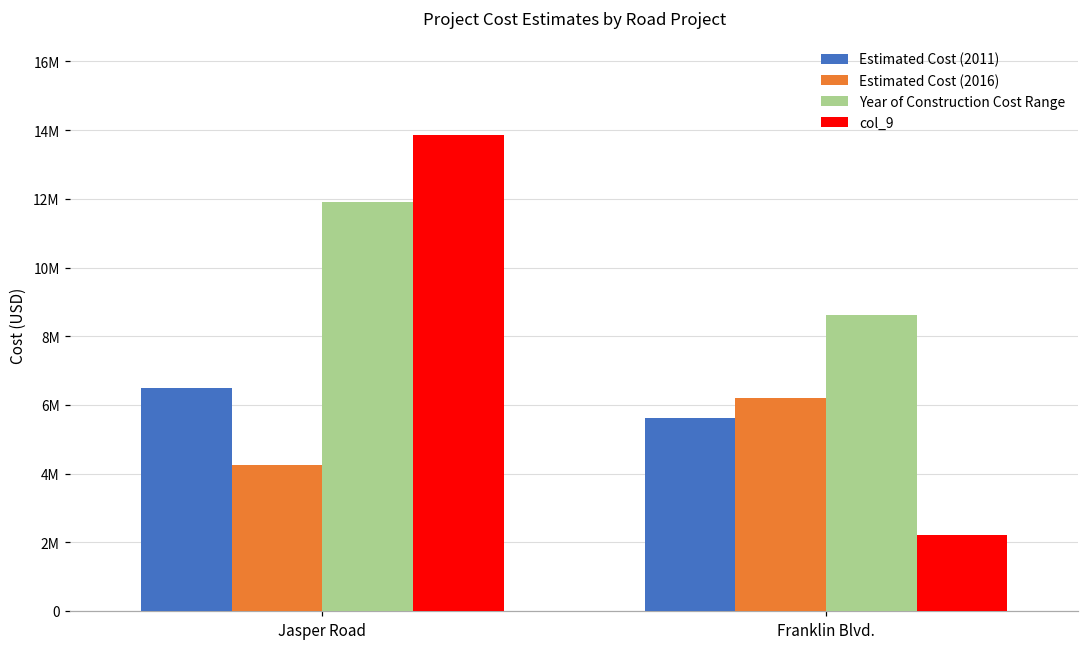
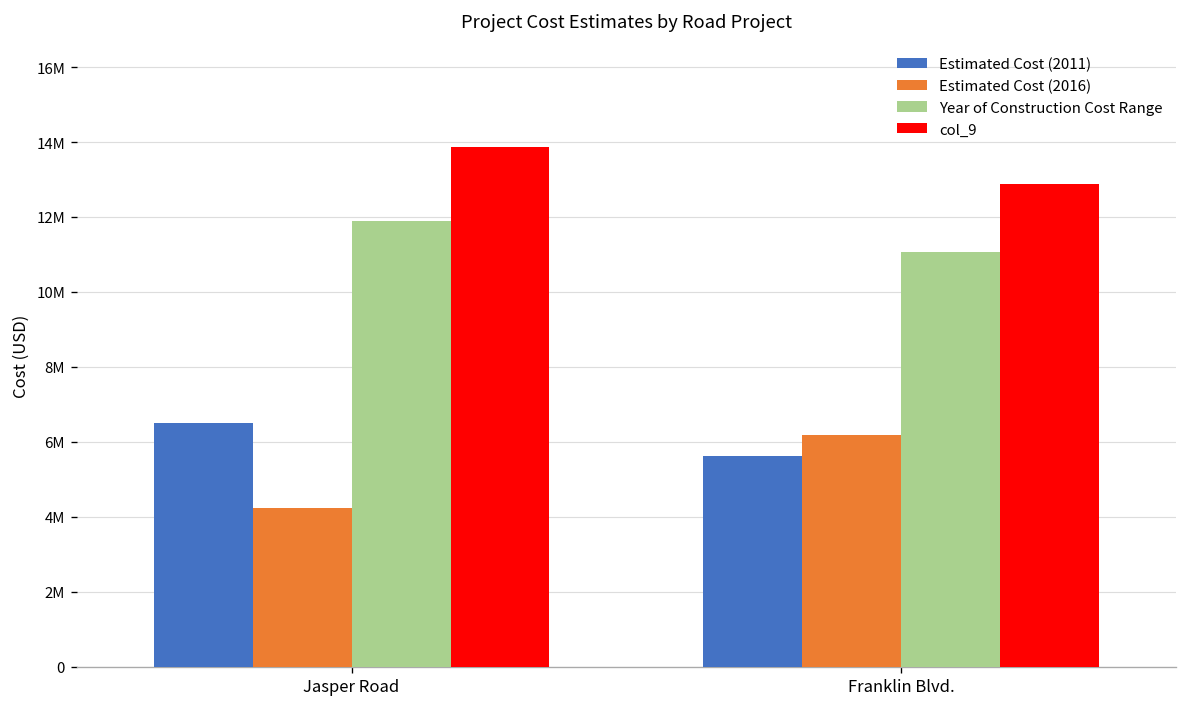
Year of Construction Cost Range, Franklin Blvd.: 8600000 -> 11100000
col_9, Franklin Blvd.: 2200000 -> 12900000
